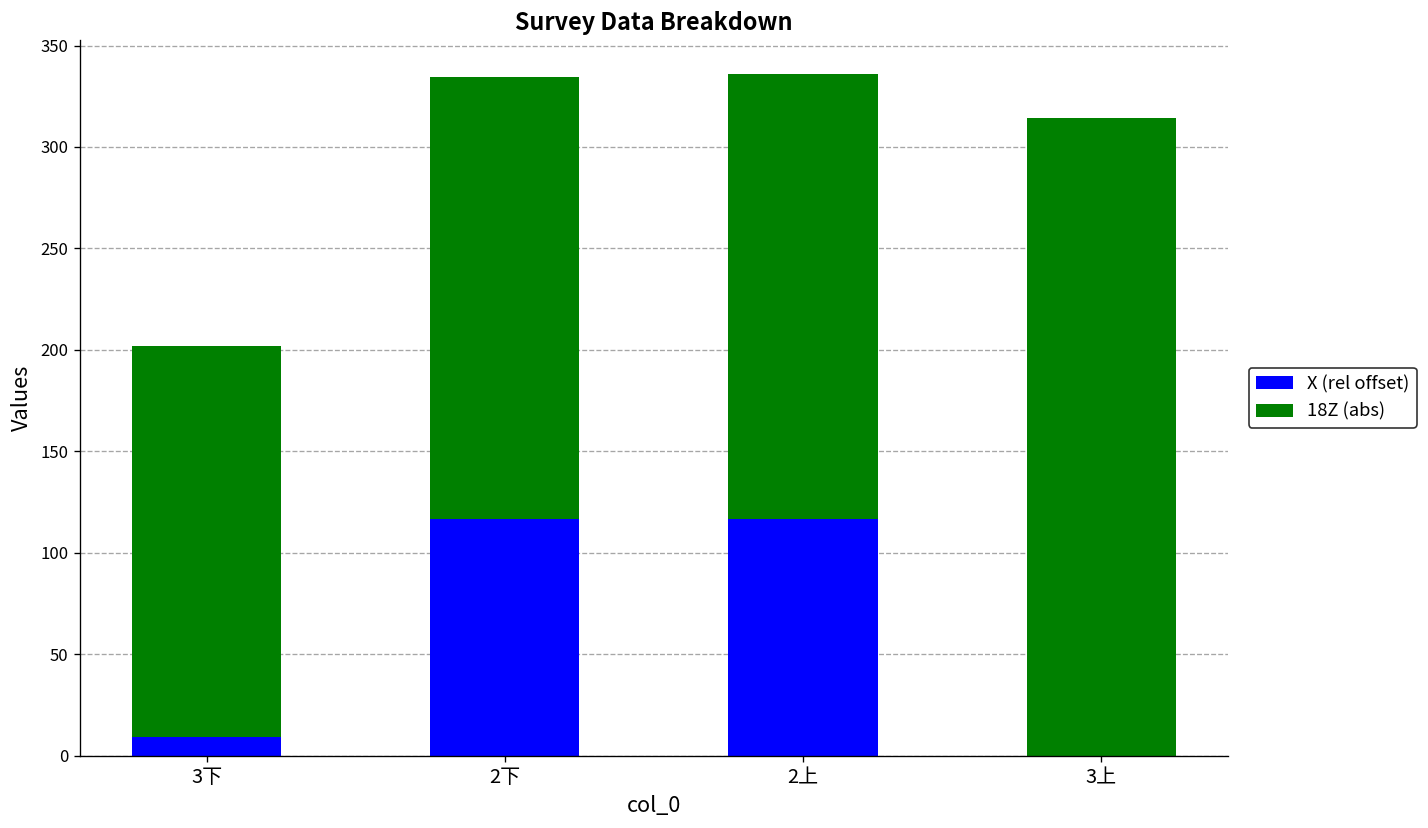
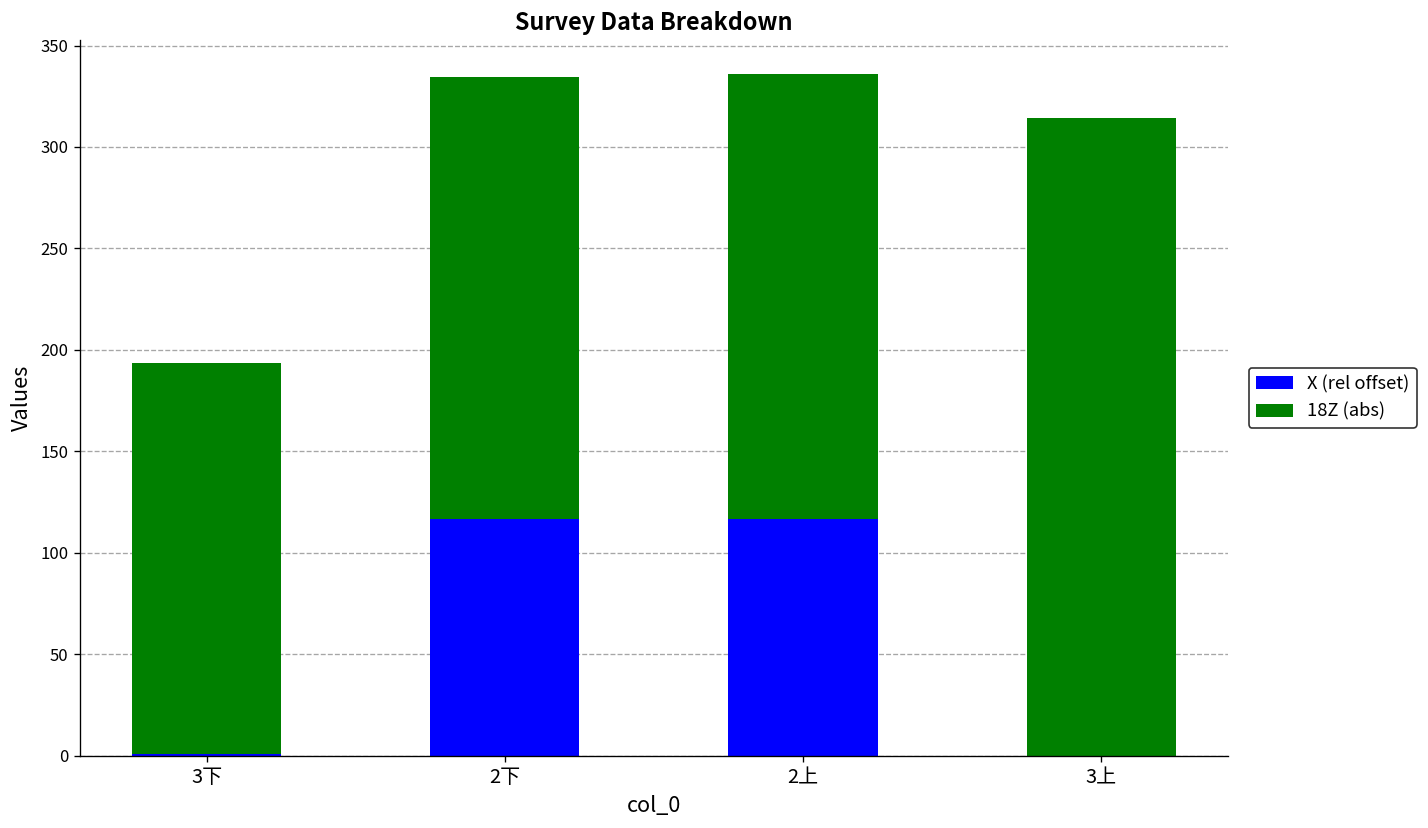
X (rel offset), 3下: 9 -> 1
